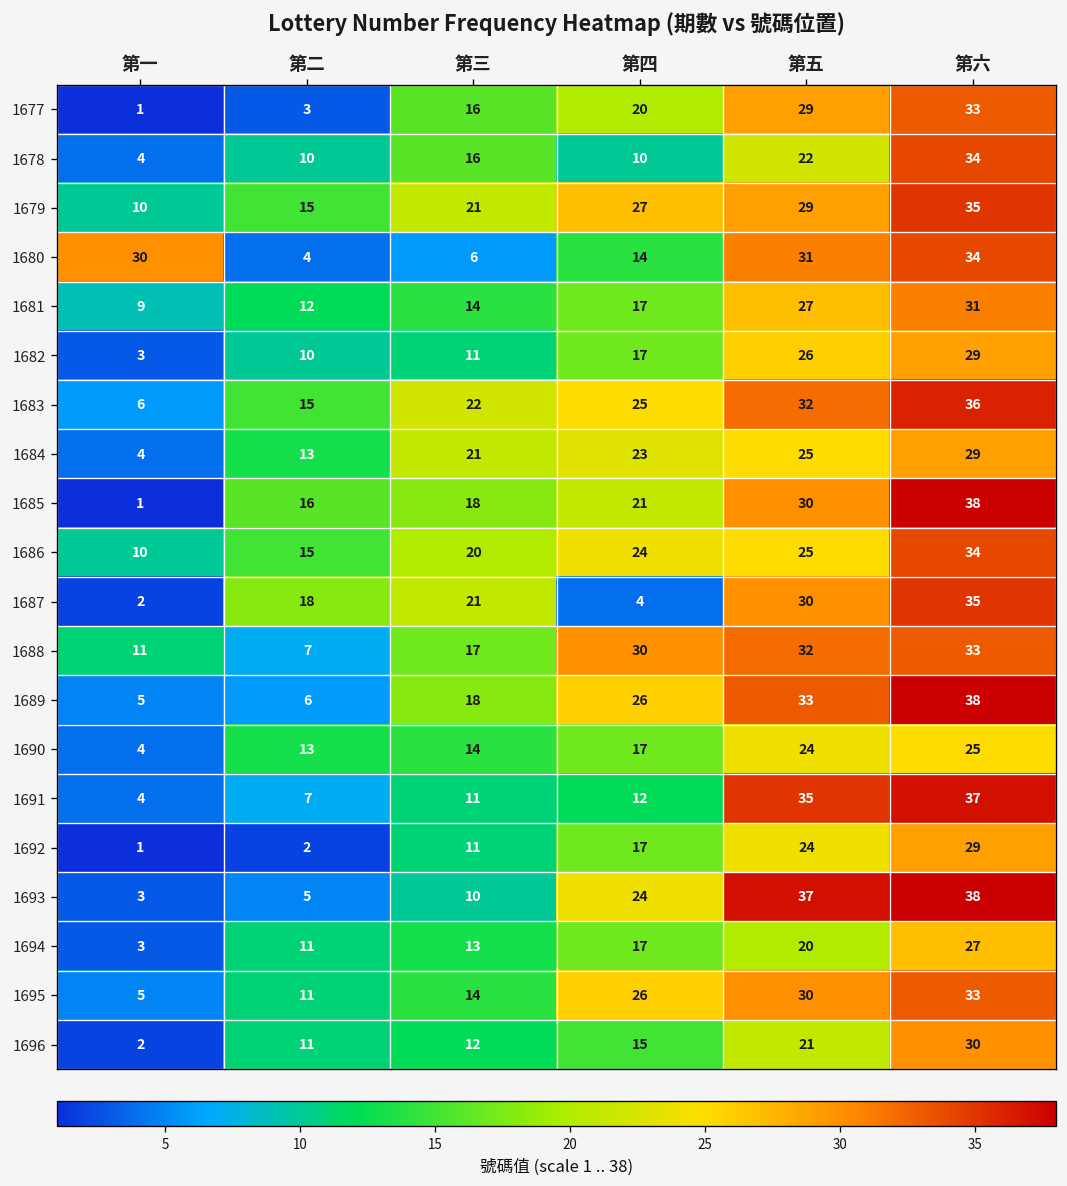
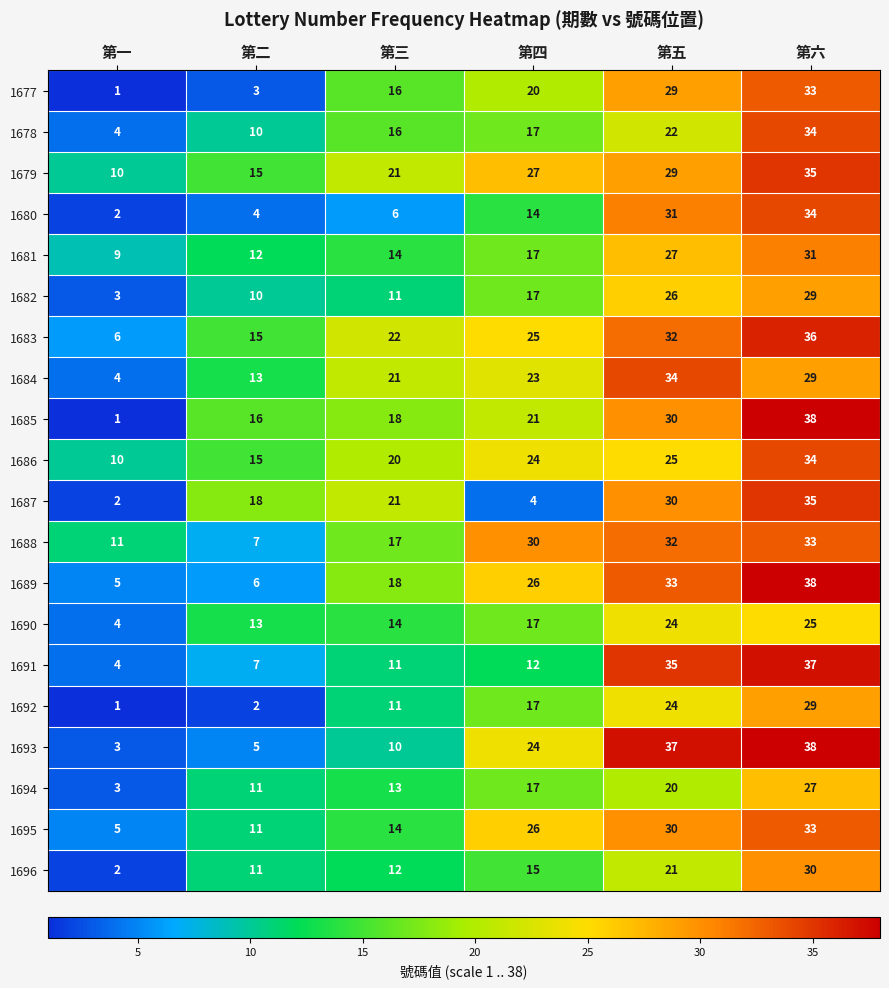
1678, 第四: 10 -> 17
1680, 第一: 30 -> 2
1684, 第五: 25 -> 34
